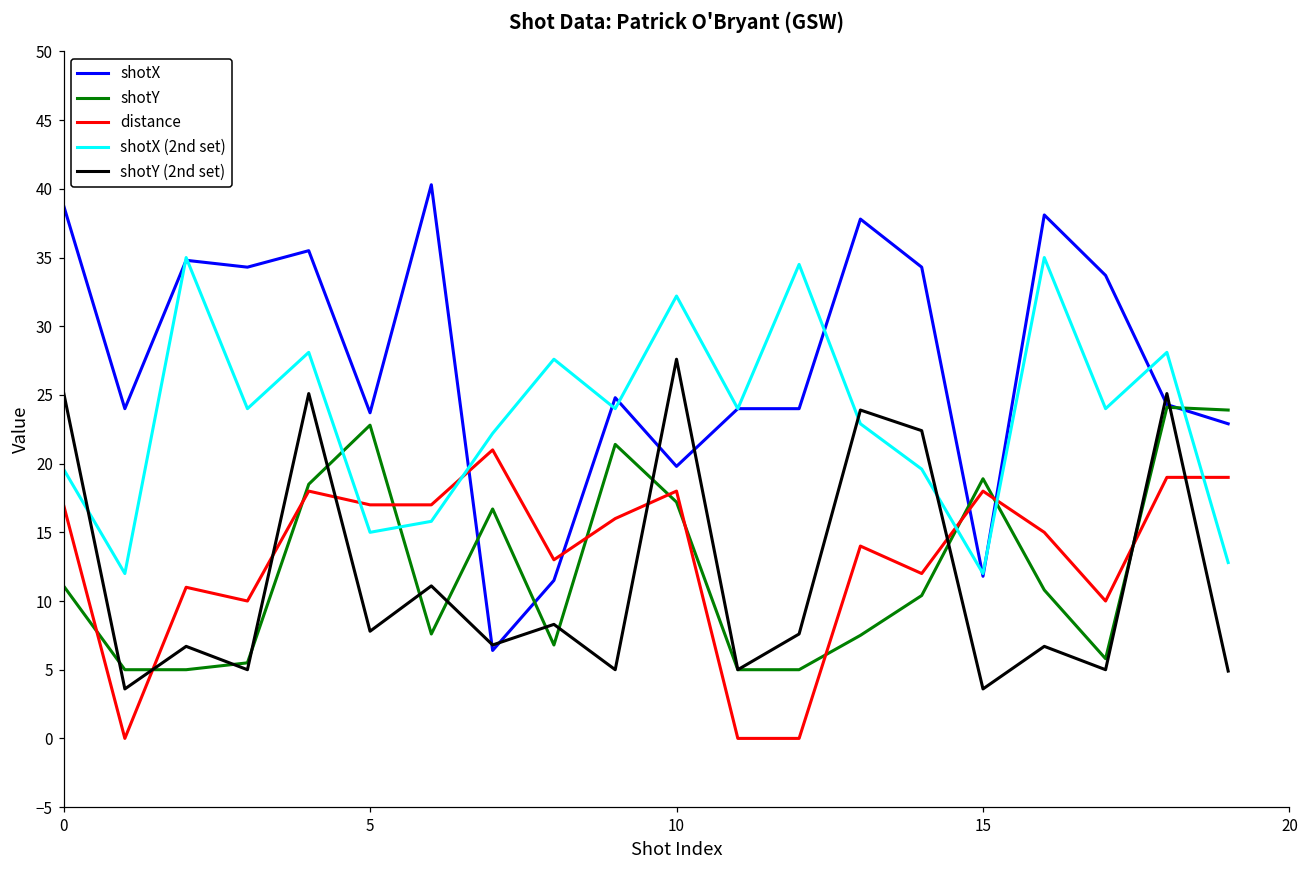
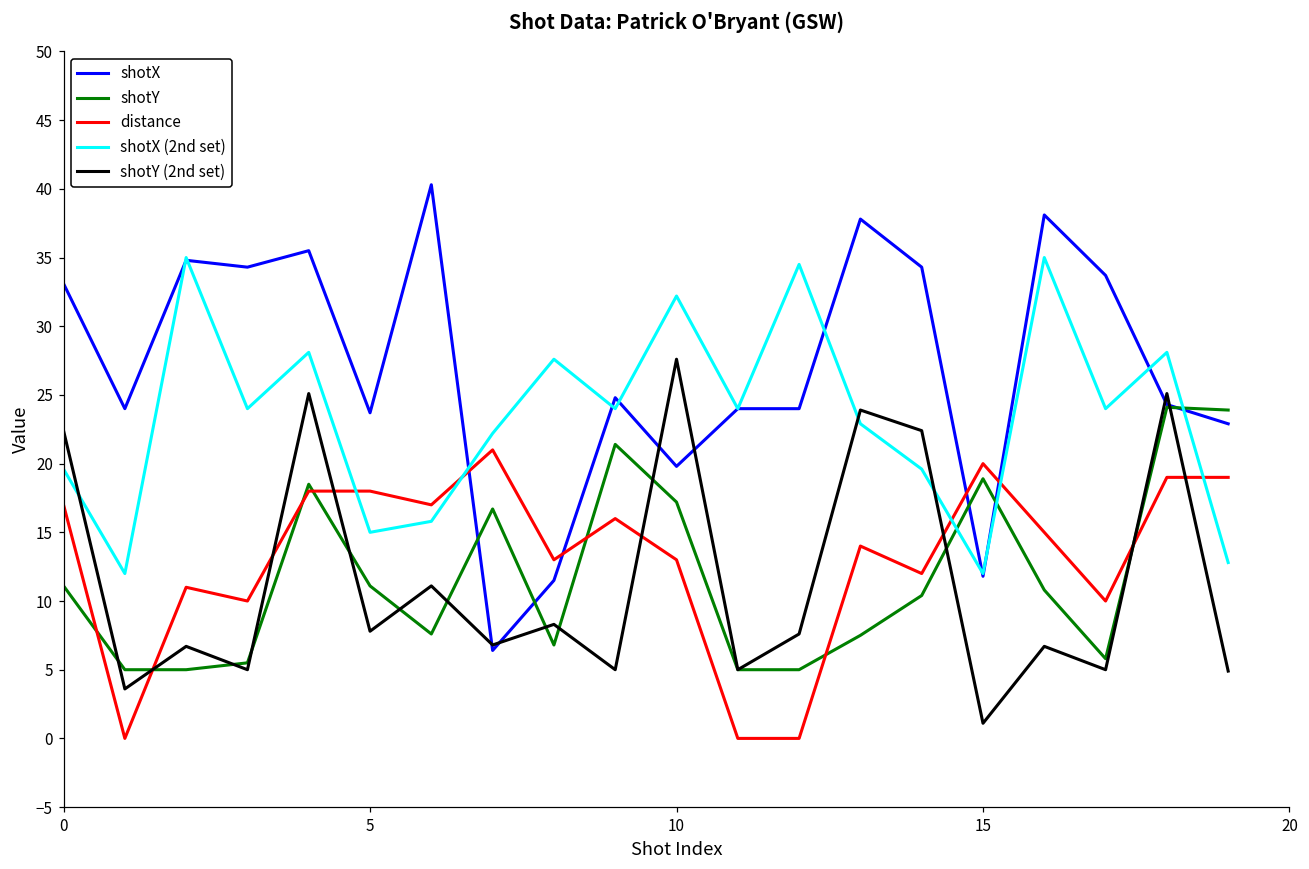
shotX, 0: 38.8 -> 33.1
shotY (2nd set), 0: 25.2 -> 22.4
shotY, 5: 22.8 -> 11.1
distance, 5: 17 -> 18
distance, 10: 18 -> 13
distance, 15: 18 -> 20
shotY (2nd set), 15: 3.6 -> 1.1
